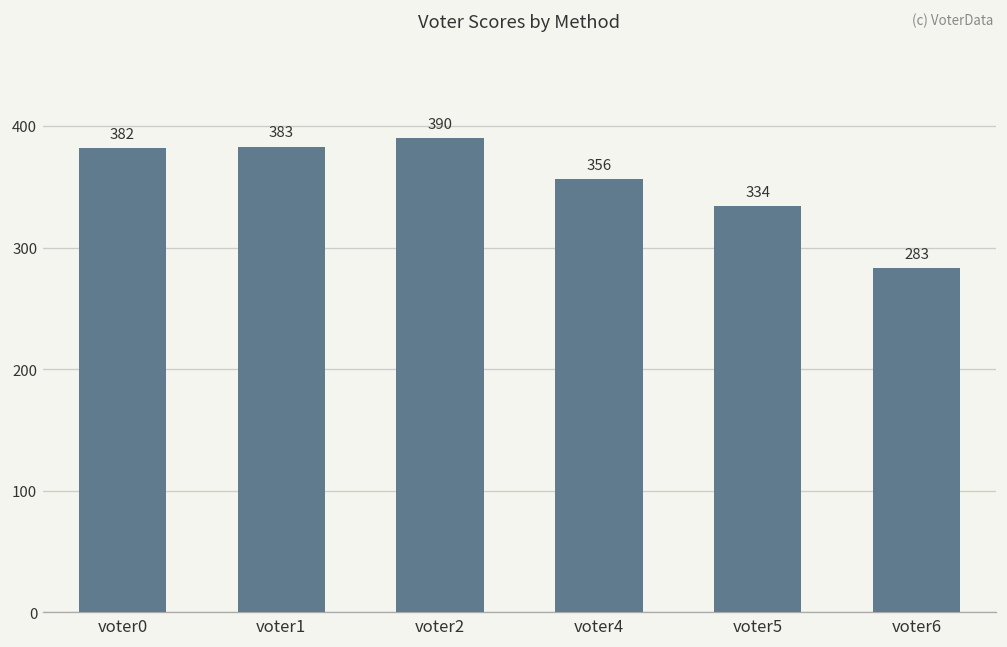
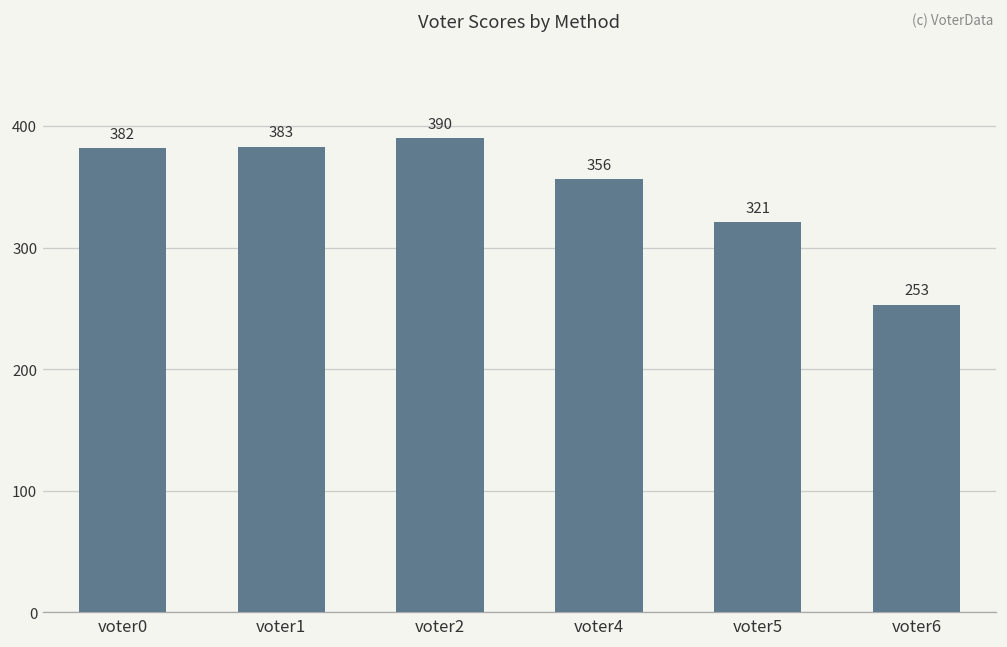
voter5: 334 -> 321
voter6: 283 -> 253
